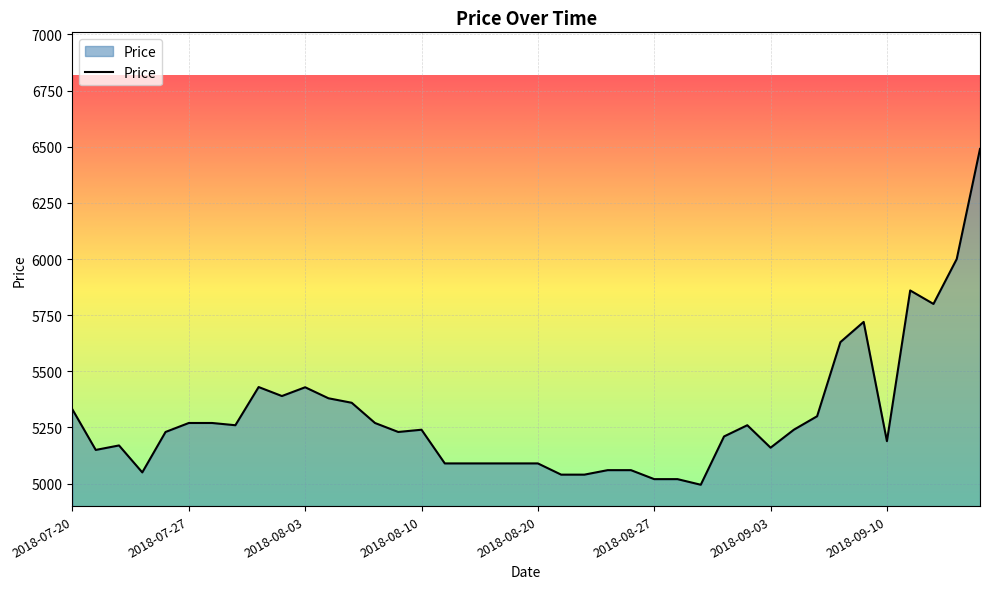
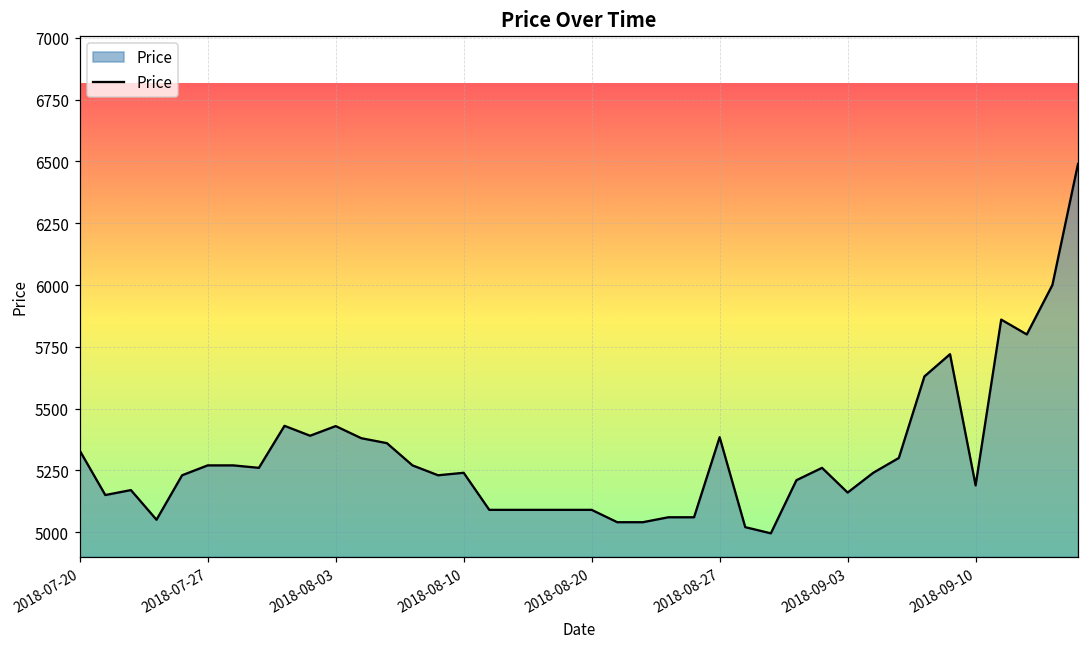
2018-08-27: 5020 -> 5380
